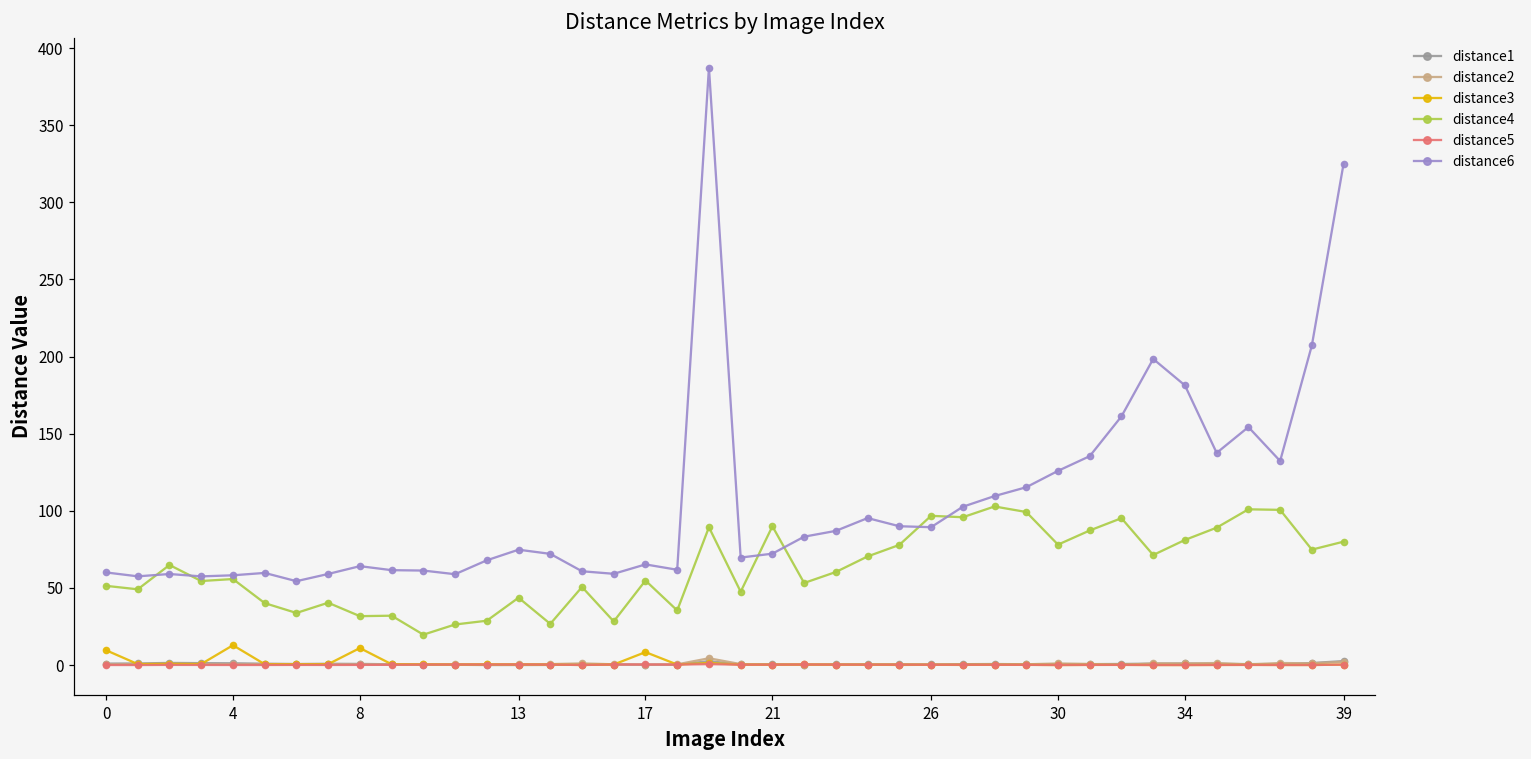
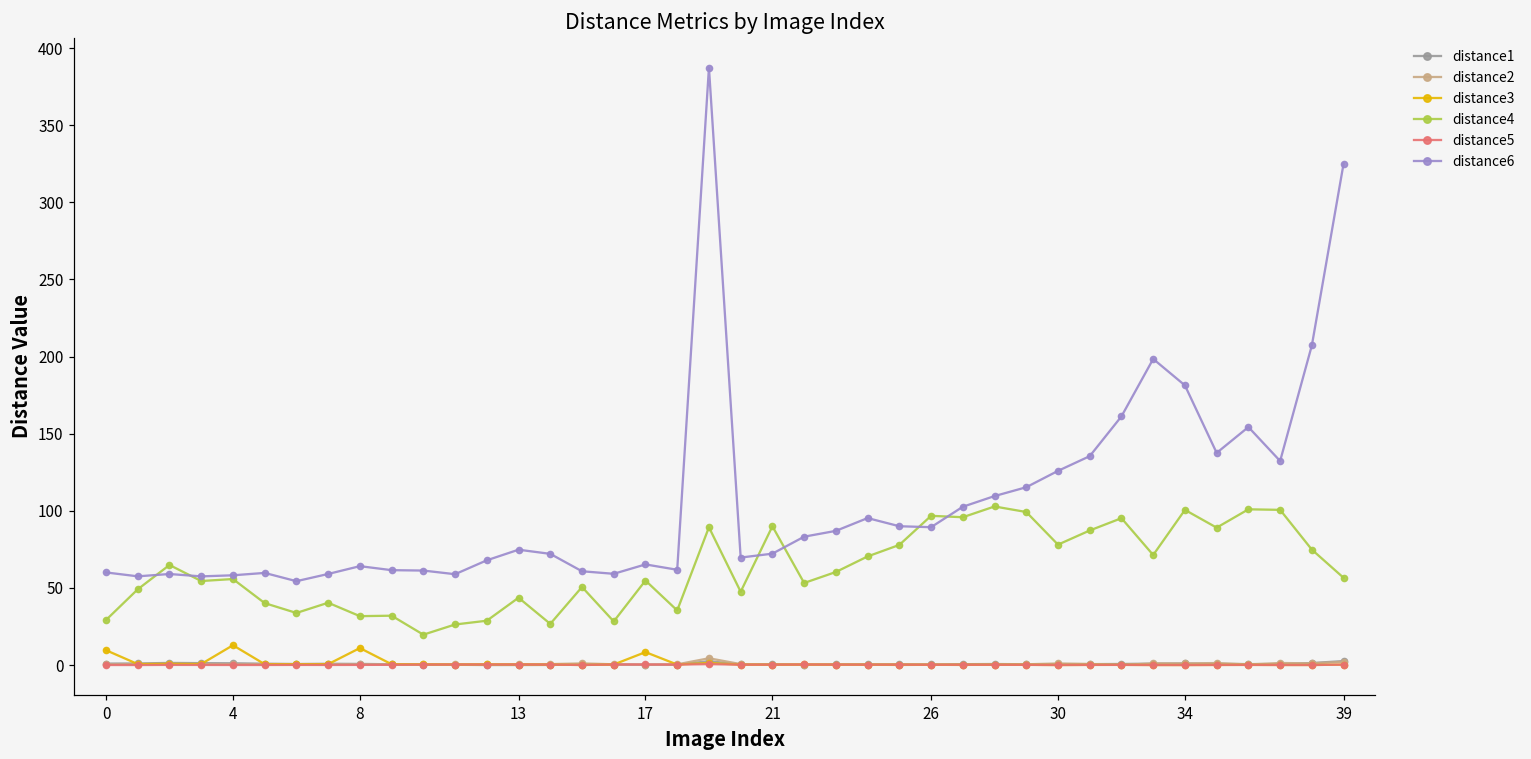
distance4, 0: 51 -> 29
distance4, 34: 81 -> 101
distance4, 39: 80 -> 57
